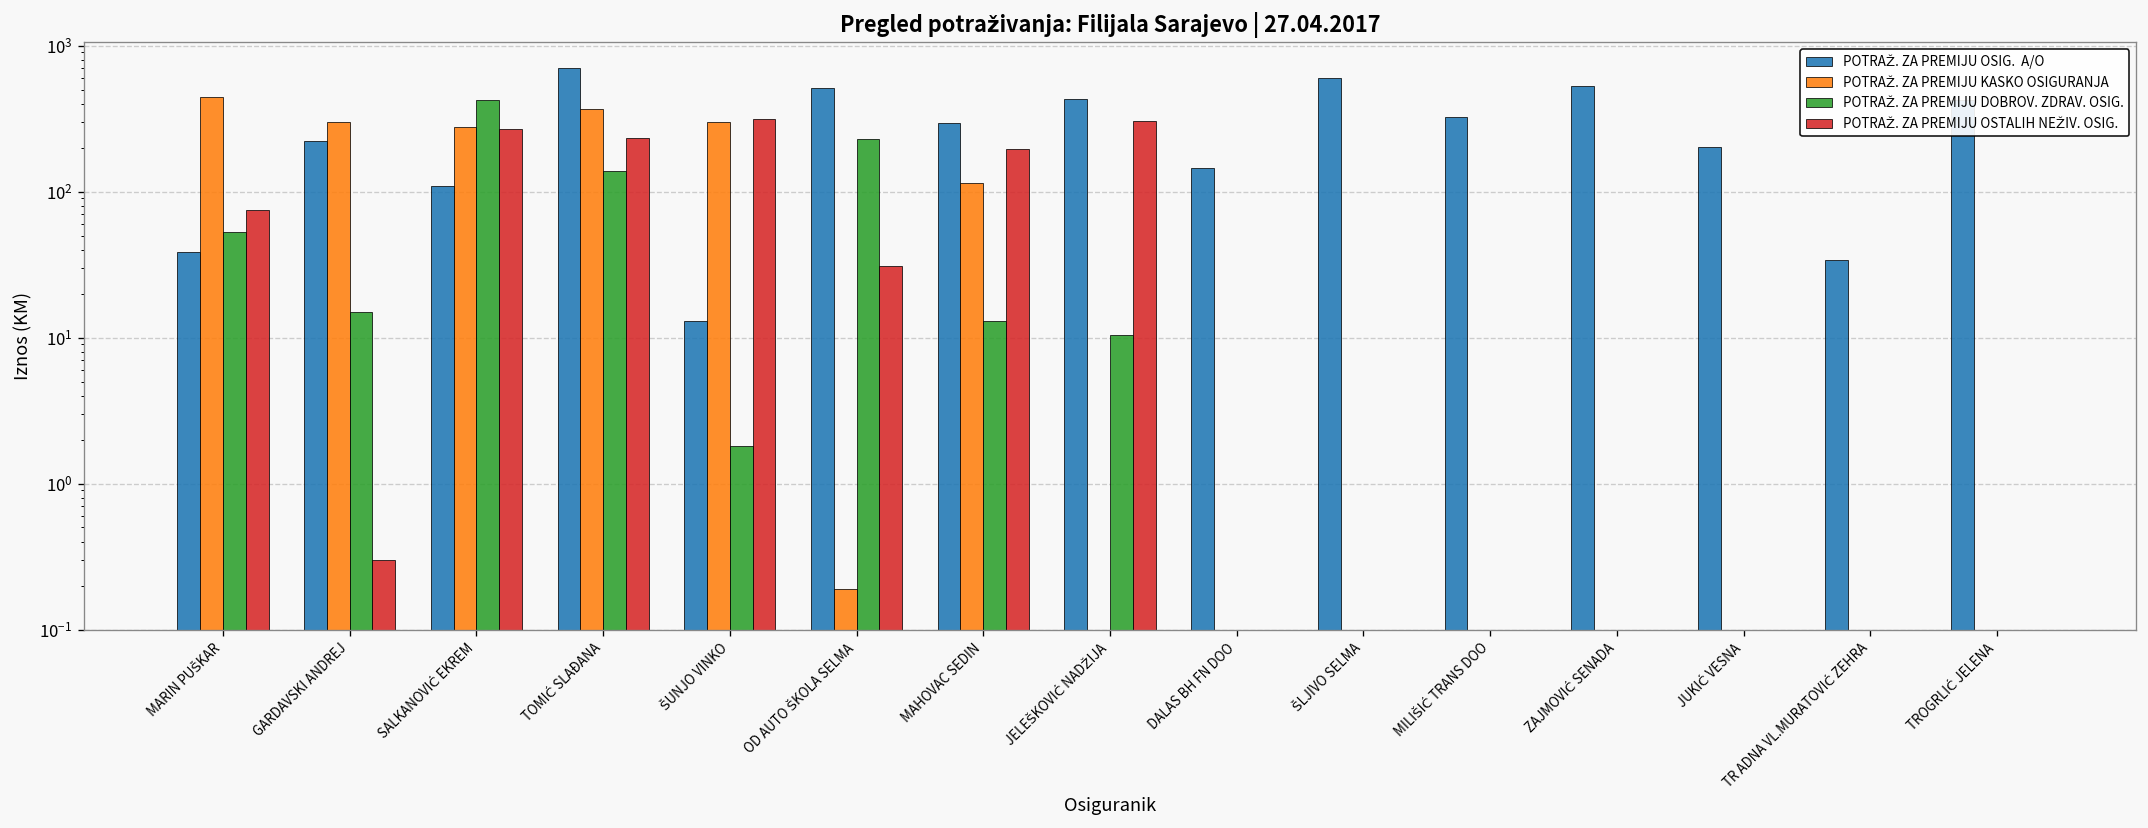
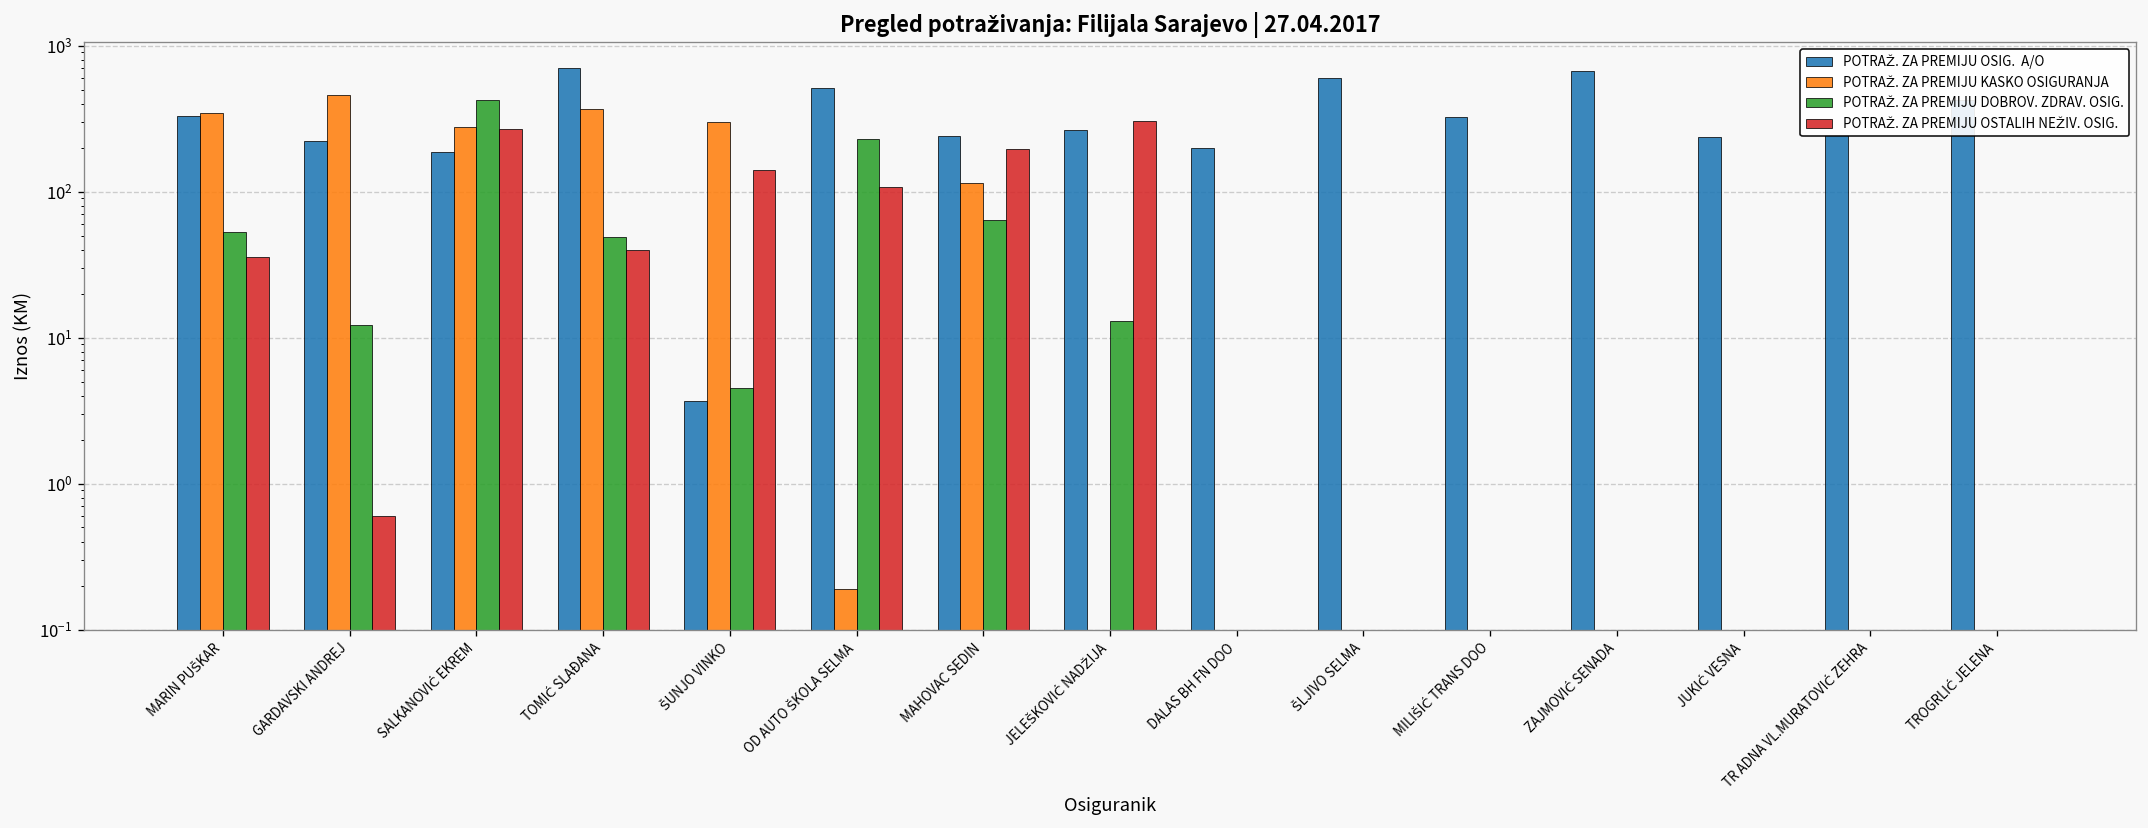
POTRAŽ. ZA PREMIJU OSIG. A/O, MARIN PUŠKAR: 39 -> 330
POTRAŽ. ZA PREMIJU KASKO OSIGURANJA, MARIN PUŠKAR: 450 -> 340
POTRAŽ. ZA PREMIJU OSTALIH NEŽIV. OSIG., MARIN PUŠKAR: 80 -> 36
POTRAŽ. ZA PREMIJU KASKO OSIGURANJA, GARDAVSKI ANDREJ: 300 -> 460
POTRAŽ. ZA PREMIJU DOBROV. ZDRAV. OSIG., GARDAVSKI ANDREJ: 15 -> 12
POTRAŽ. ZA PREMIJU OSTALIH NEŽIV. OSIG., GARDAVSKI ANDREJ: 0.3 -> 0.6
POTRAŽ. ZA PREMIJU OSIG. A/O, SALKANOVIĆ EKREM: 110 -> 190
POTRAŽ. ZA PREMIJU DOBROV. ZDRAV. OSIG., TOMIĆ SLAĐANA: 140 -> 49
POTRAŽ. ZA PREMIJU OSTALIH NEŽIV. OSIG., TOMIĆ SLAĐANA: 230 -> 40
POTRAŽ. ZA PREMIJU OSIG. A/O, ŠUNJO VINKO: 13 -> 3.7
POTRAŽ. ZA PREMIJU DOBROV. ZDRAV. OSIG., ŠUNJO VINKO: 1.8 -> 4.5
POTRAŽ. ZA PREMIJU OSTALIH NEŽIV. OSIG., ŠUNJO VINKO: 310 -> 140
POTRAŽ. ZA PREMIJU OSTALIH NEŽIV. OSIG., OD AUTO ŠKOLA SELMA: 31 -> 110
POTRAŽ. ZA PREMIJU OSIG. A/O, MAHOVAC SEDIN: 300 -> 240
POTRAŽ. ZA PREMIJU DOBROV. ZDRAV. OSIG., MAHOVAC SEDIN: 13 -> 60
POTRAŽ. ZA PREMIJU OSIG. A/O, JELEŠKOVIĆ NADŽIJA: 430 -> 260
POTRAŽ. ZA PREMIJU DOBROV. ZDRAV. OSIG., JELEŠKOVIĆ NADŽIJA: 10 -> 13
POTRAŽ. ZA PREMIJU OSIG. A/O, DALAS BH FN DOO: 140 -> 200
POTRAŽ. ZA PREMIJU OSIG. A/O, ZAJMOVIĆ SENADA: 530 -> 700
POTRAŽ. ZA PREMIJU OSIG. A/O, JUKIĆ VESNA: 200 -> 240
POTRAŽ. ZA PREMIJU OSIG. A/O, TR ADNA VL.MURATOVIĆ ZEHRA: 34 -> 240
